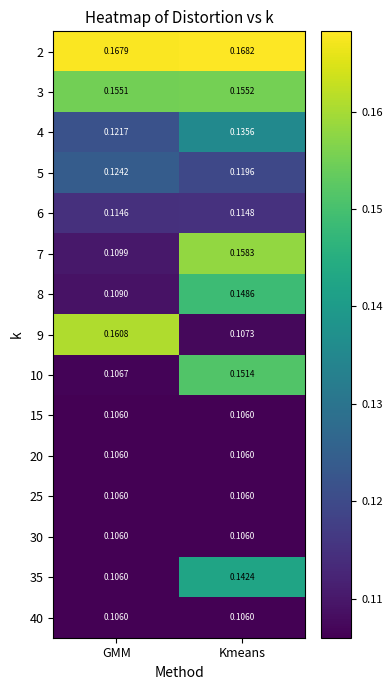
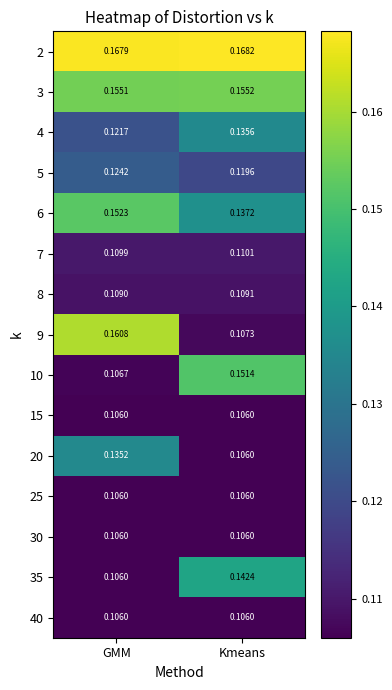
6, GMM: 0.1146 -> 0.1523
6, Kmeans: 0.1148 -> 0.1372
7, Kmeans: 0.1583 -> 0.1101
8, Kmeans: 0.1486 -> 0.1091
20, GMM: 0.1060 -> 0.1352
